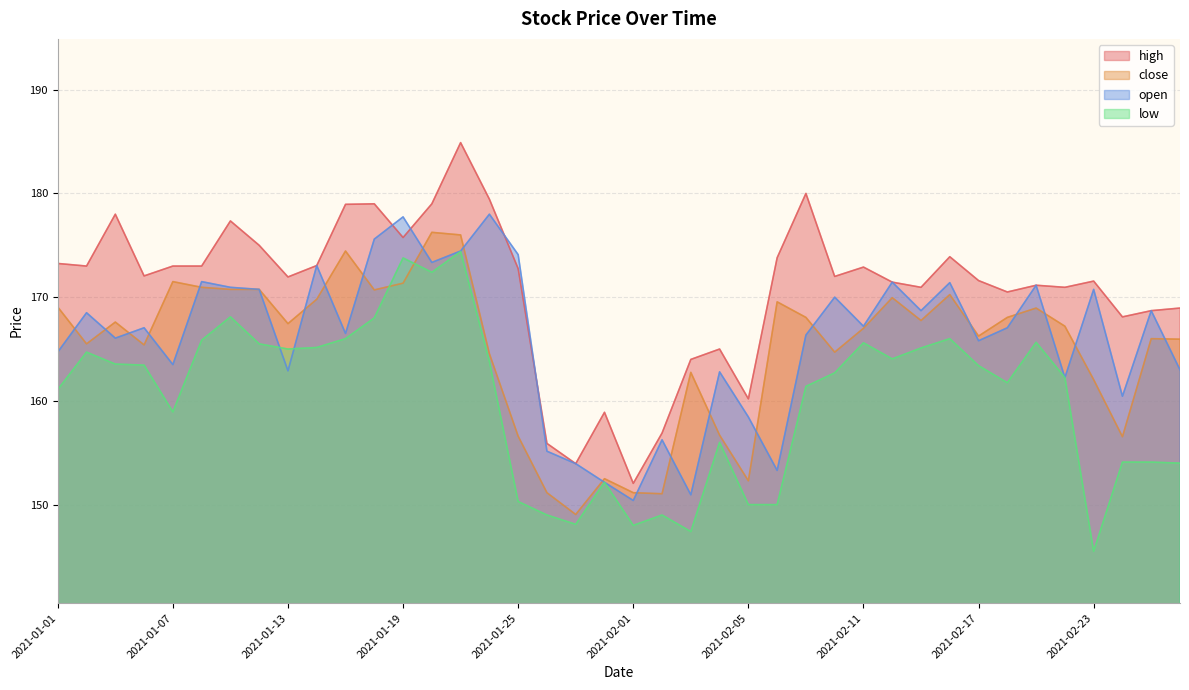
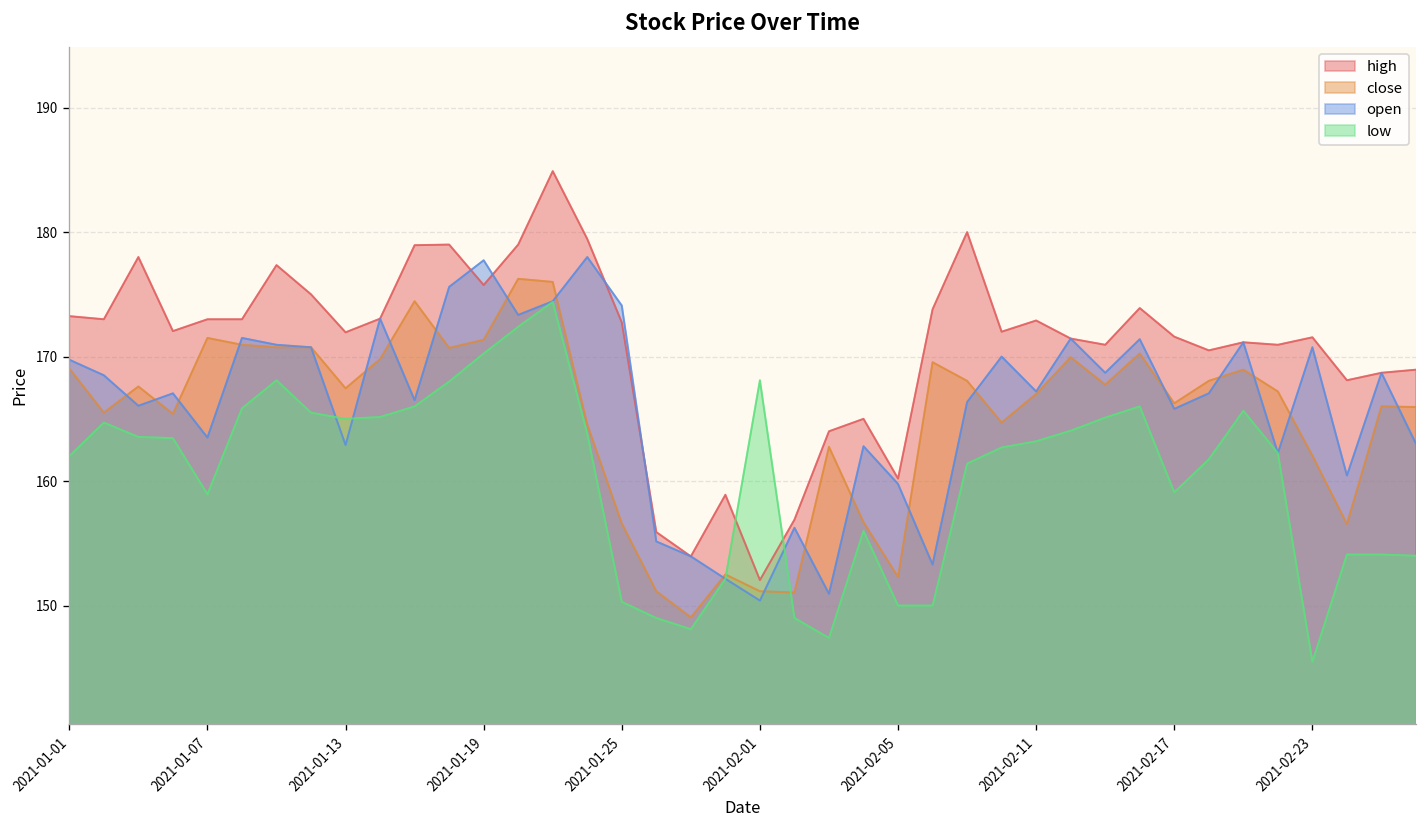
open, 2021-01-01: 164.7 -> 169.8
low, 2021-01-01: 161.1 -> 162.0
low, 2021-01-19: 173.8 -> 170.3
low, 2021-02-01: 148.0 -> 168.1
open, 2021-02-05: 158.5 -> 159.8
low, 2021-02-11: 165.6 -> 163.2
low, 2021-02-17: 163.4 -> 159.1
